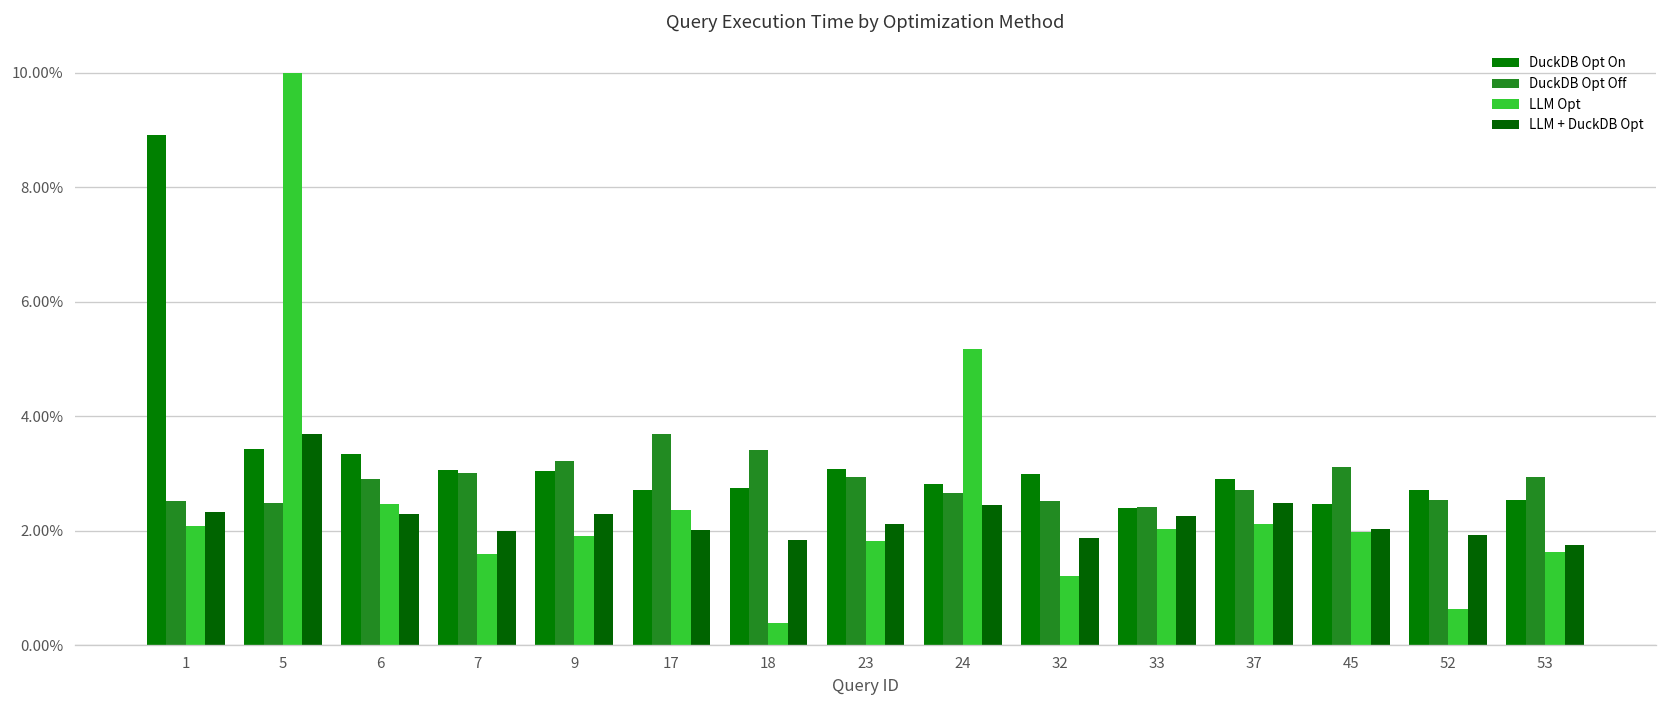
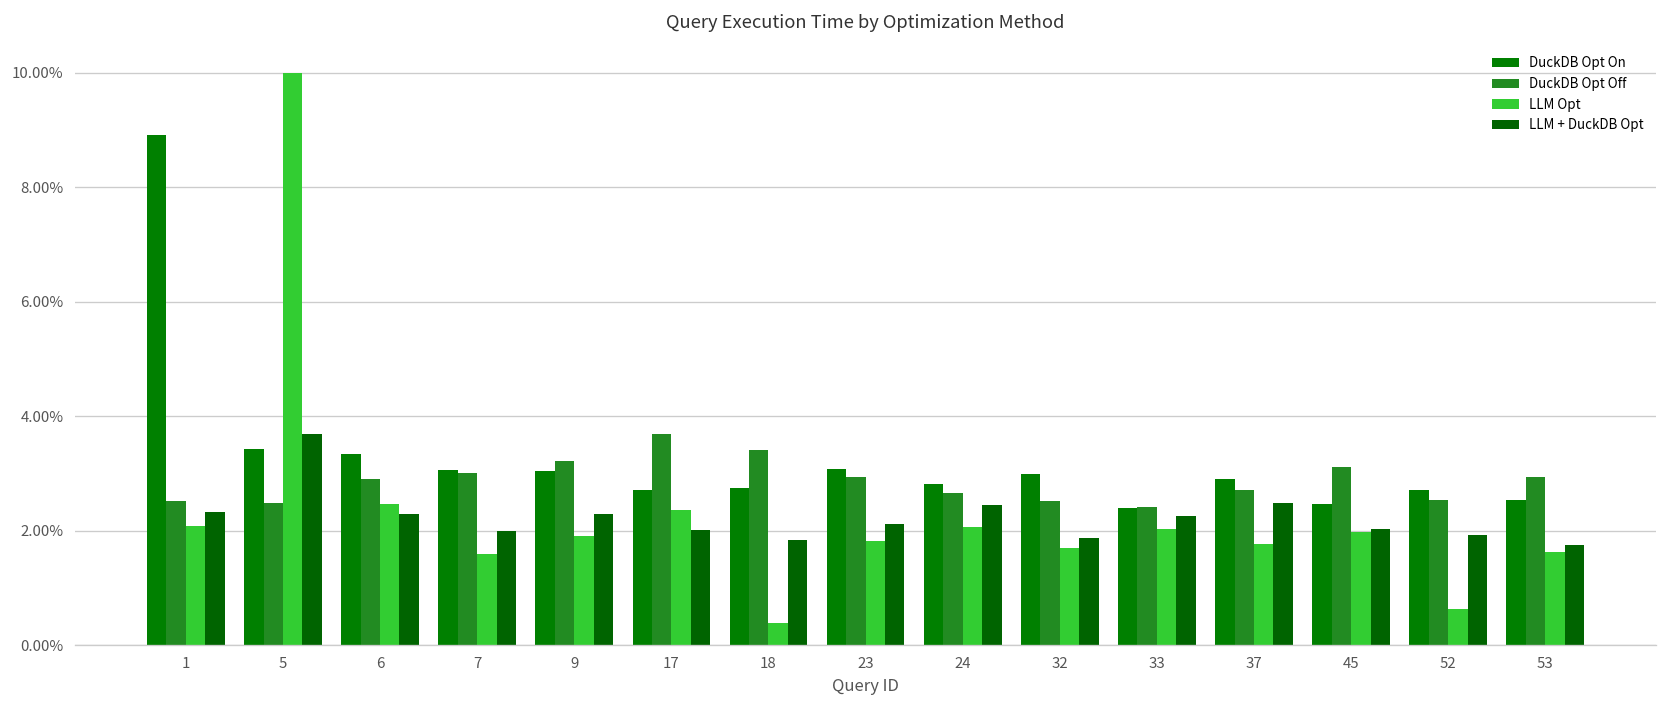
LLM Opt, 24: 5.2% -> 2.1%
LLM Opt, 32: 1.2% -> 1.7%
LLM Opt, 37: 2.1% -> 1.8%
